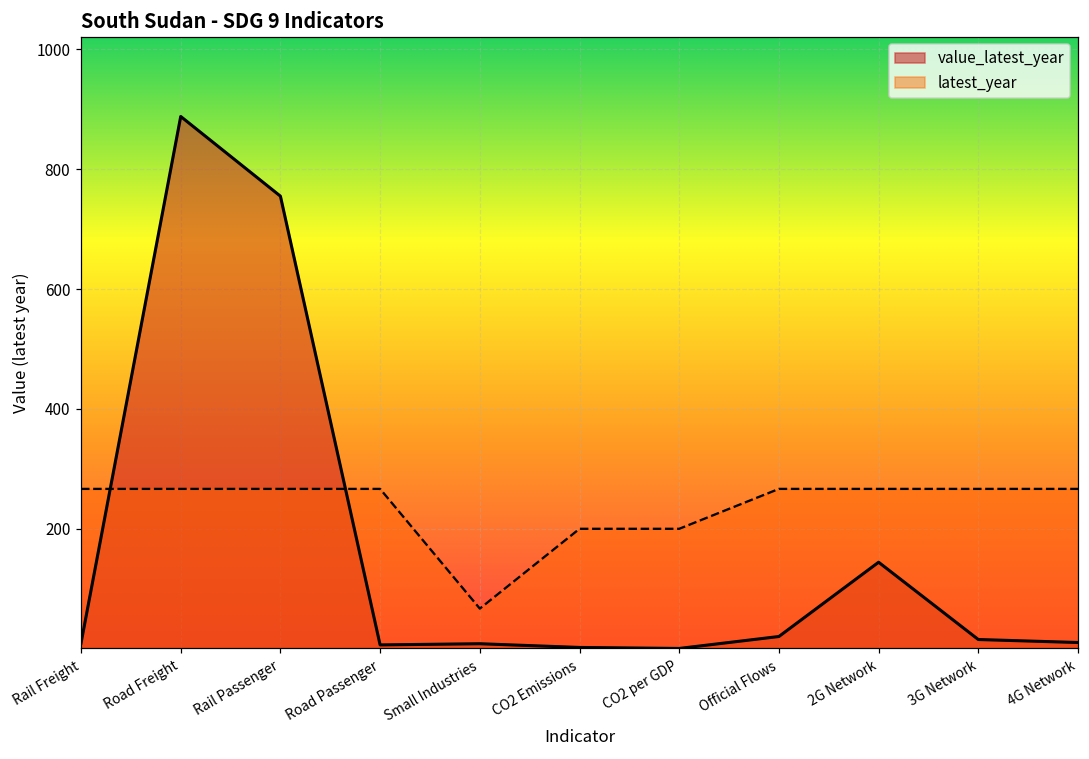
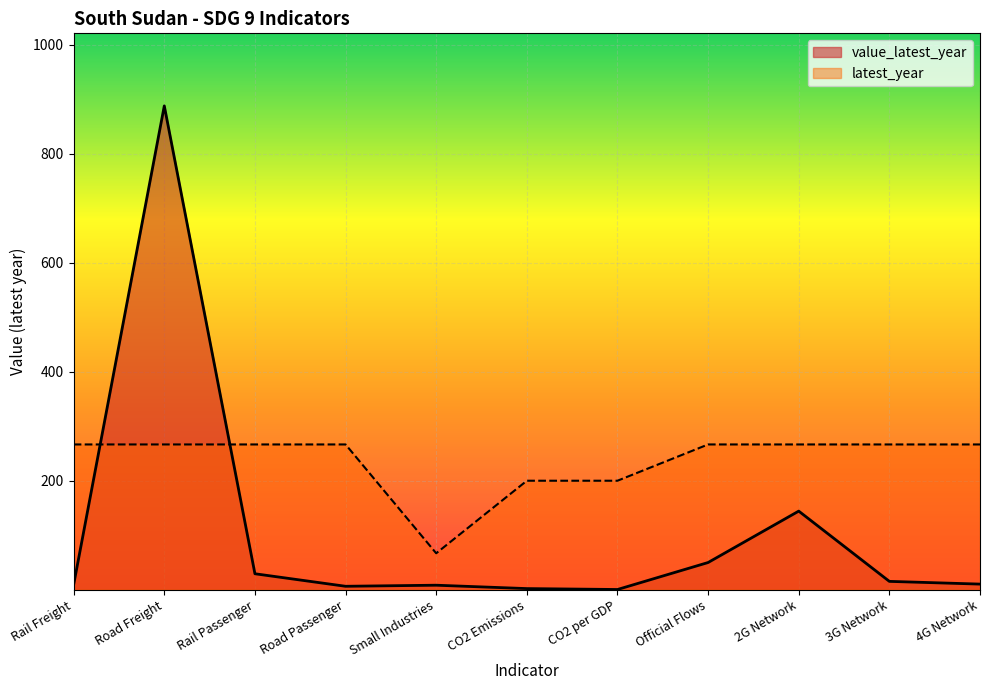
value_latest_year, Rail Passenger: 760 -> 30
value_latest_year, Official Flows: 20 -> 50
